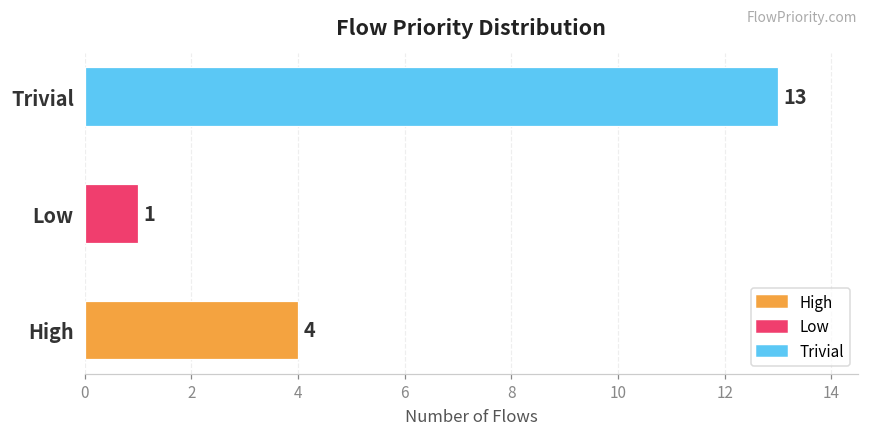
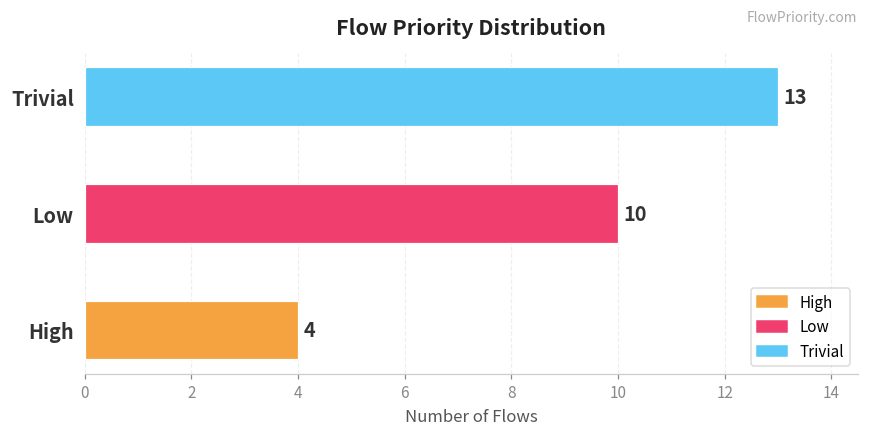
Low: 1 -> 10
